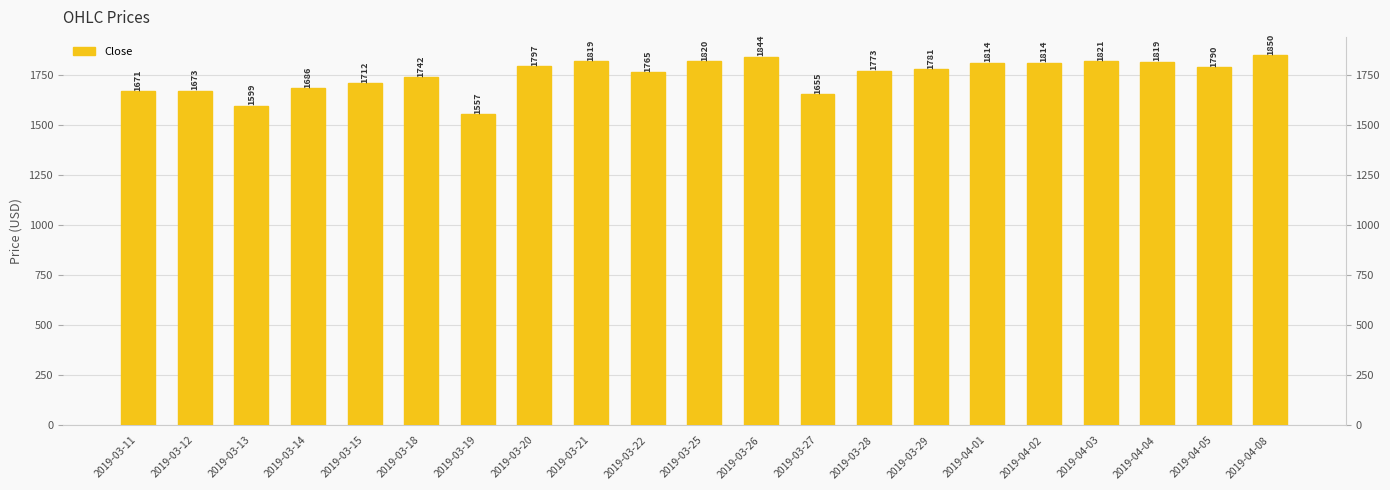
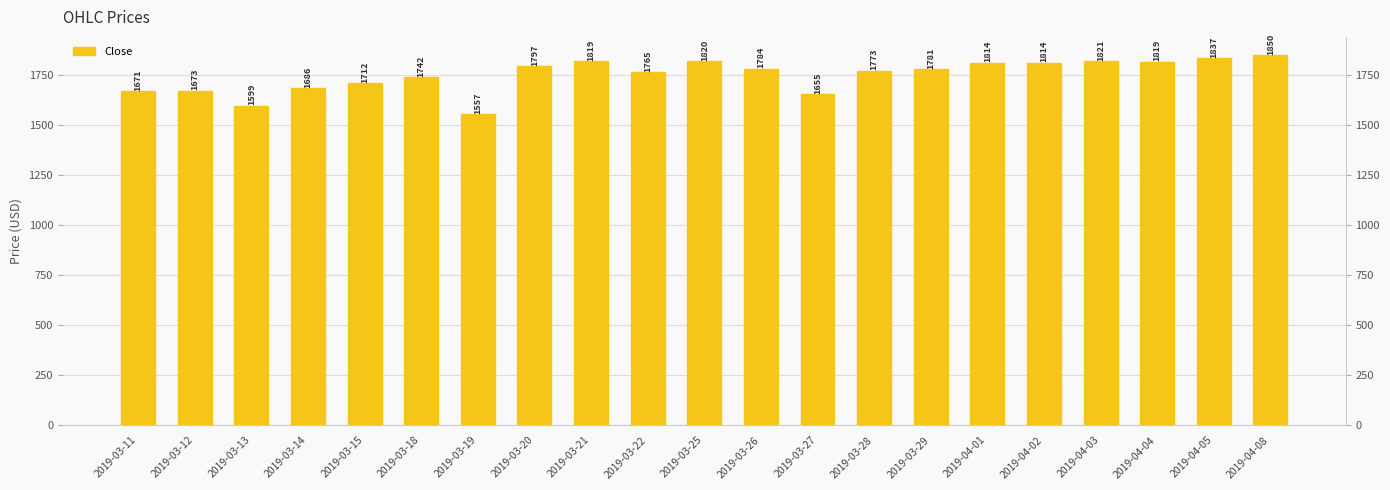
2019-03-26: 1844 -> 1784
2019-04-05: 1790 -> 1837
